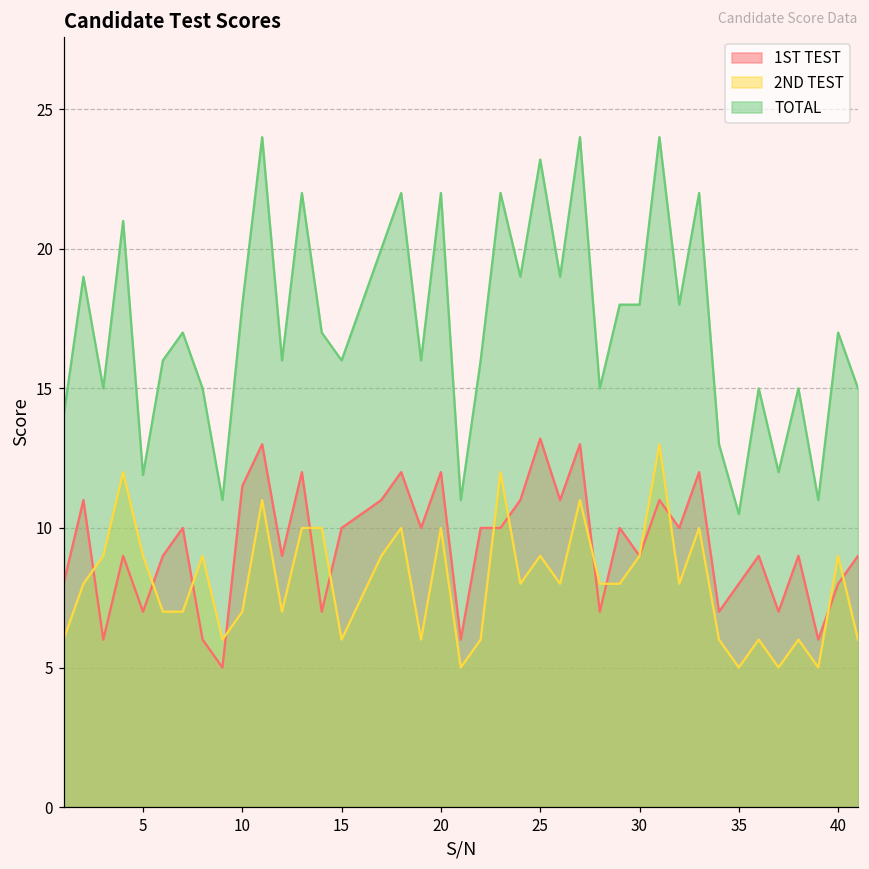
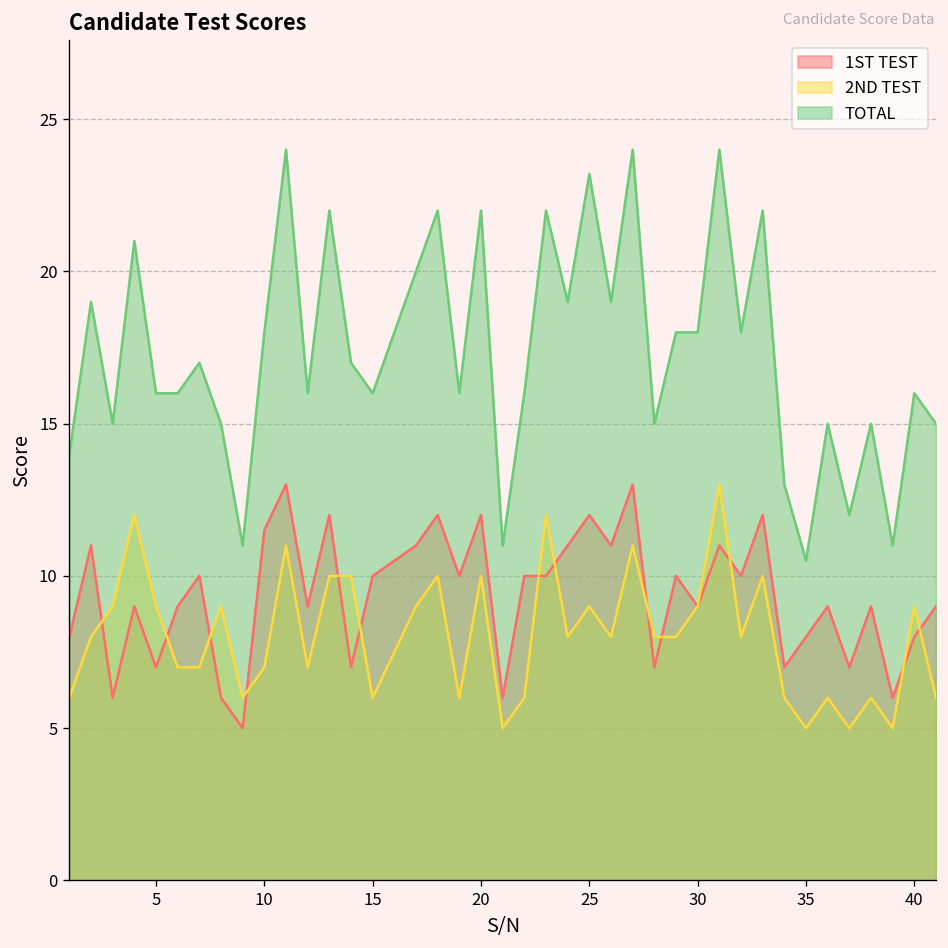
TOTAL, 5: 11.9 -> 16.0
1ST TEST, 25: 13.2 -> 12.0
TOTAL, 40: 17 -> 16
